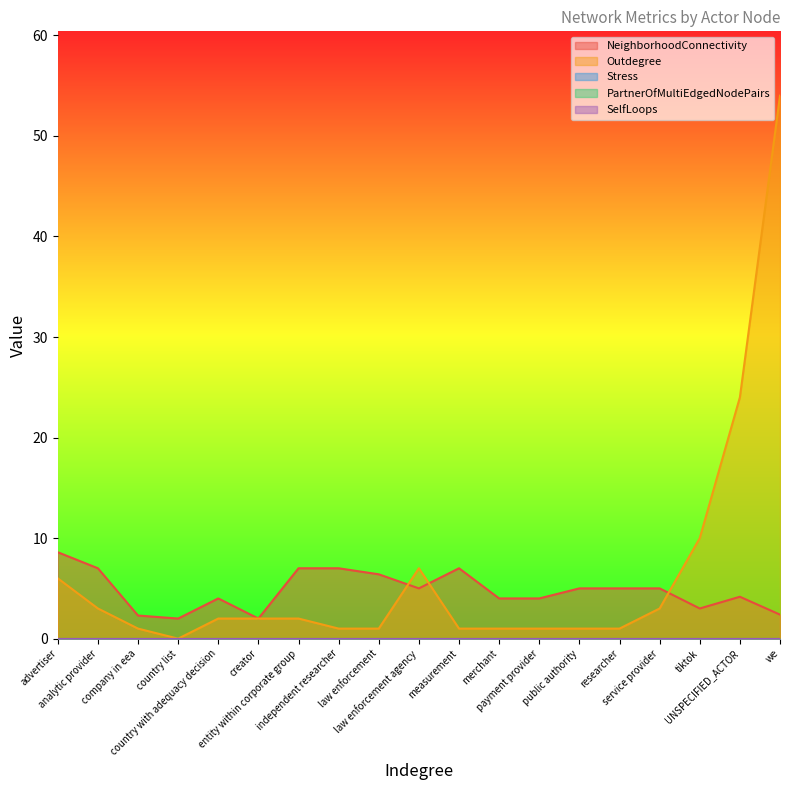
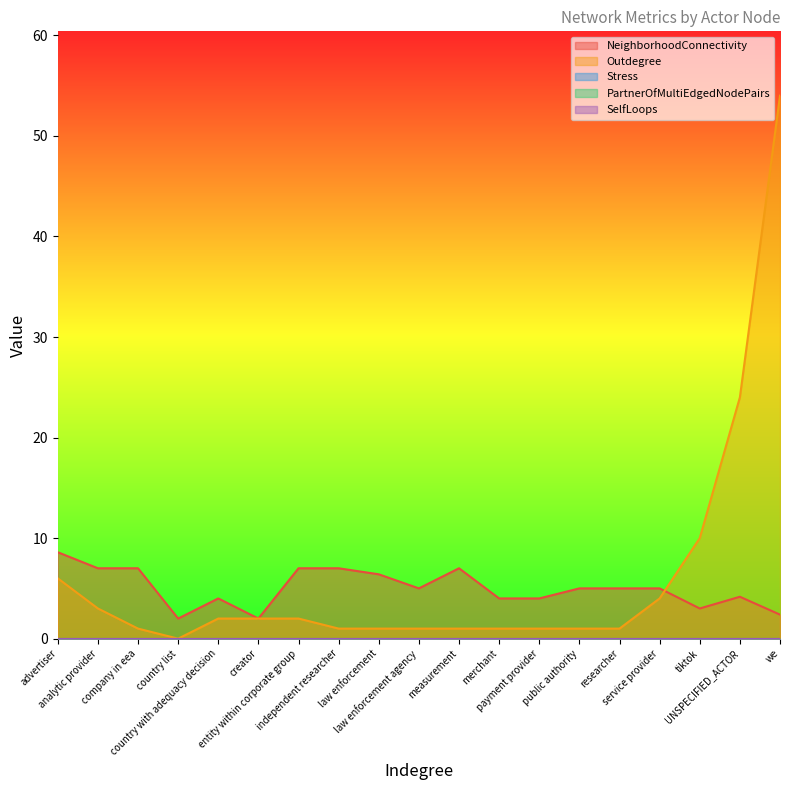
NeighborhoodConnectivity, company in eea: 2.3 -> 7.0
Outdegree, law enforcement agency: 7 -> 1
Outdegree, service provider: 3 -> 4
